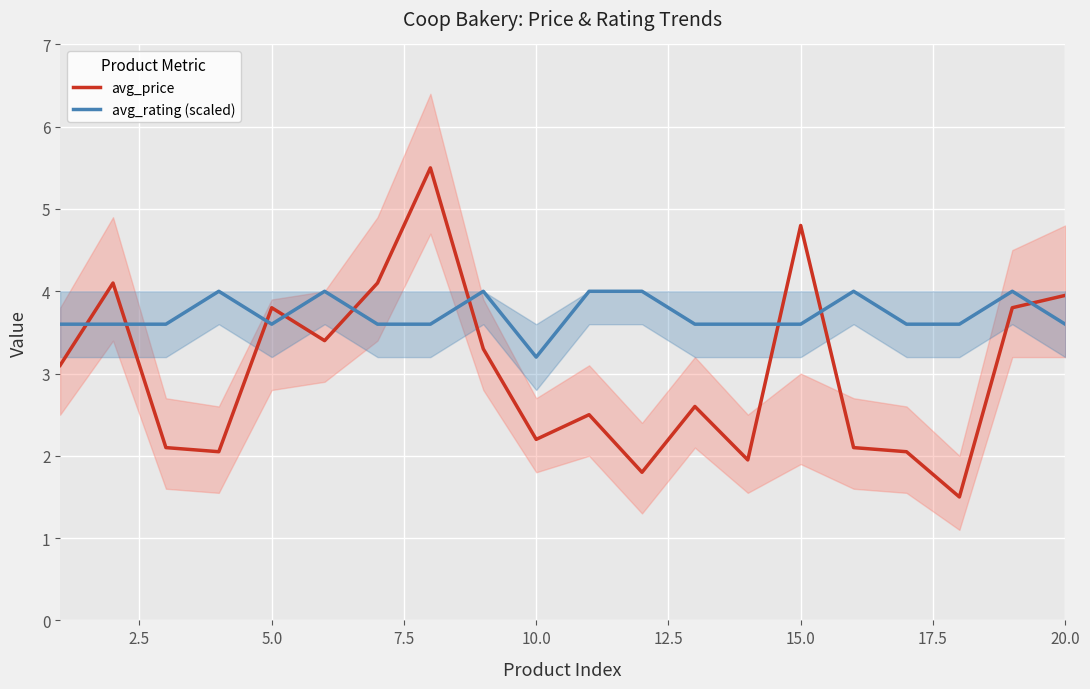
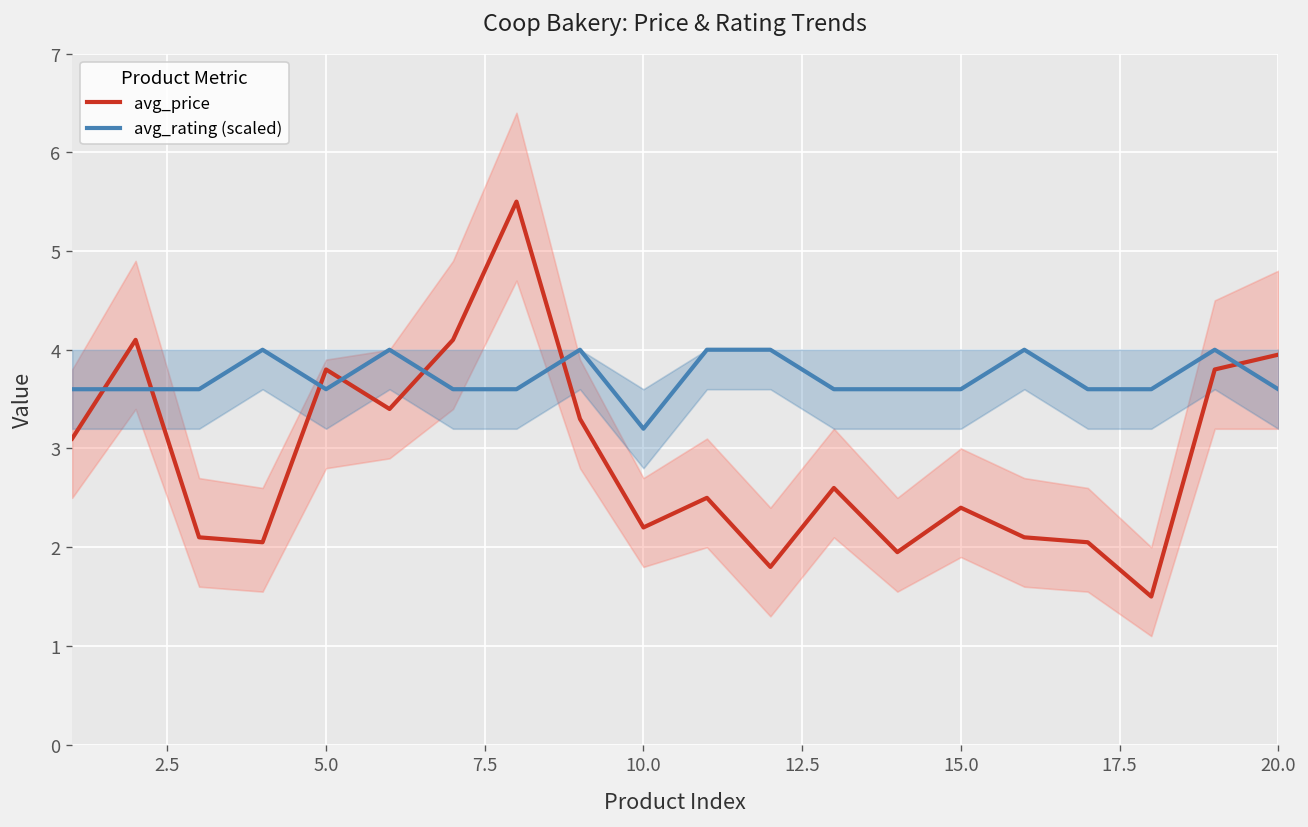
avg_price, 15.0: 4.8 -> 2.4
